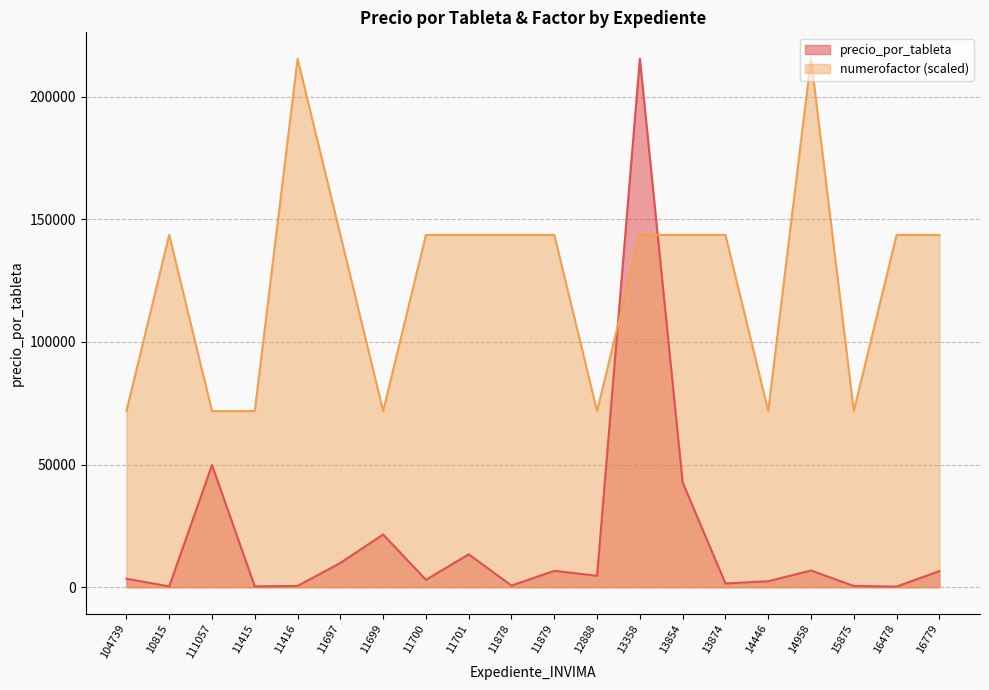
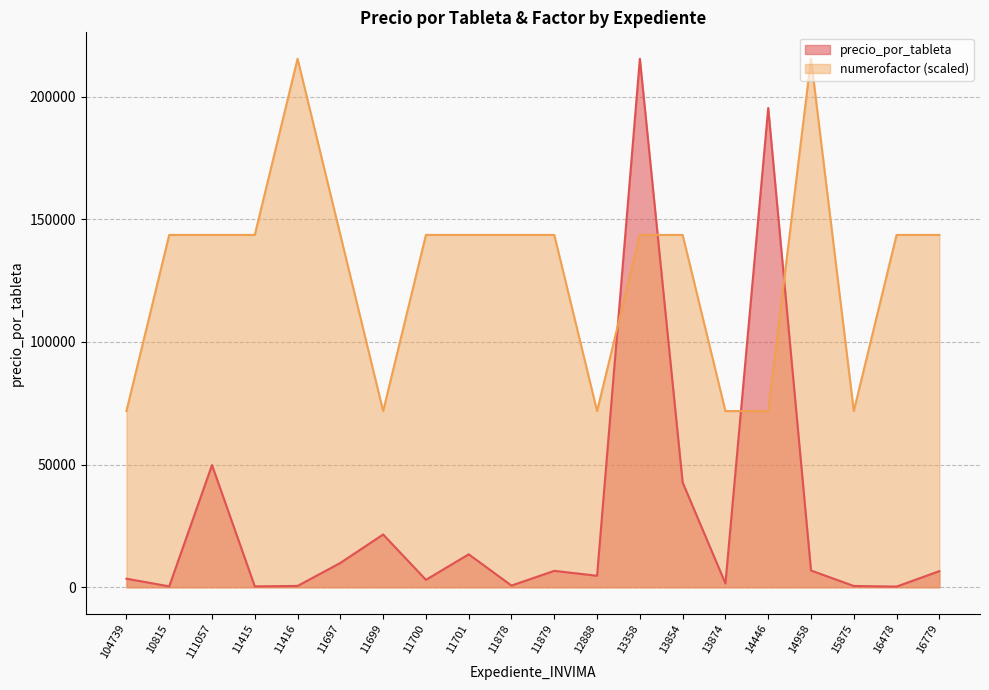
numerofactor (scaled), 111057: 72000 -> 144000
numerofactor (scaled), 11415: 72000 -> 144000
numerofactor (scaled), 13874: 144000 -> 72000
precio_por_tableta, 14446: 2000 -> 195000
